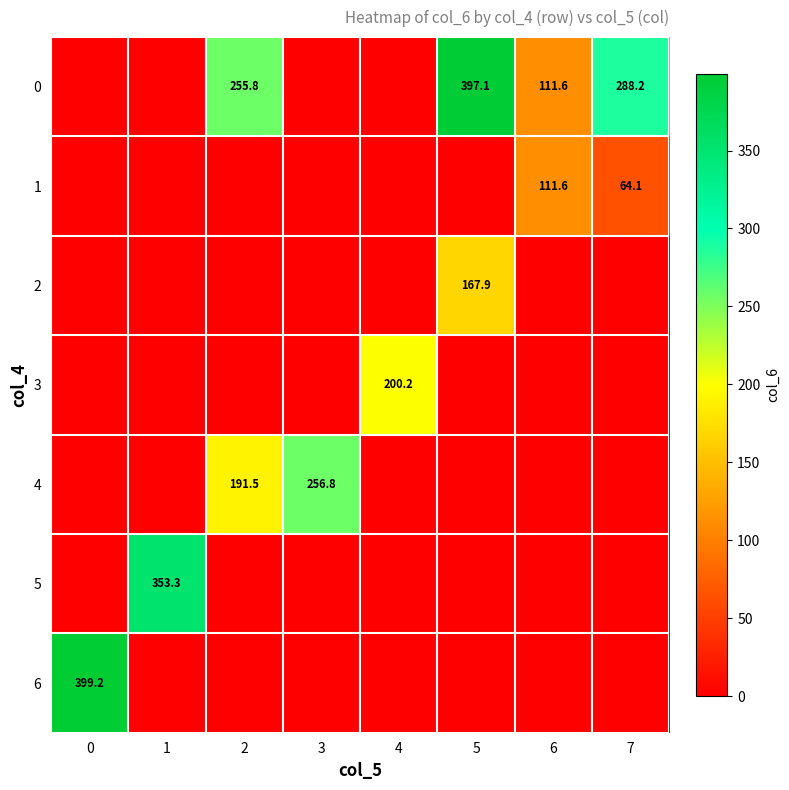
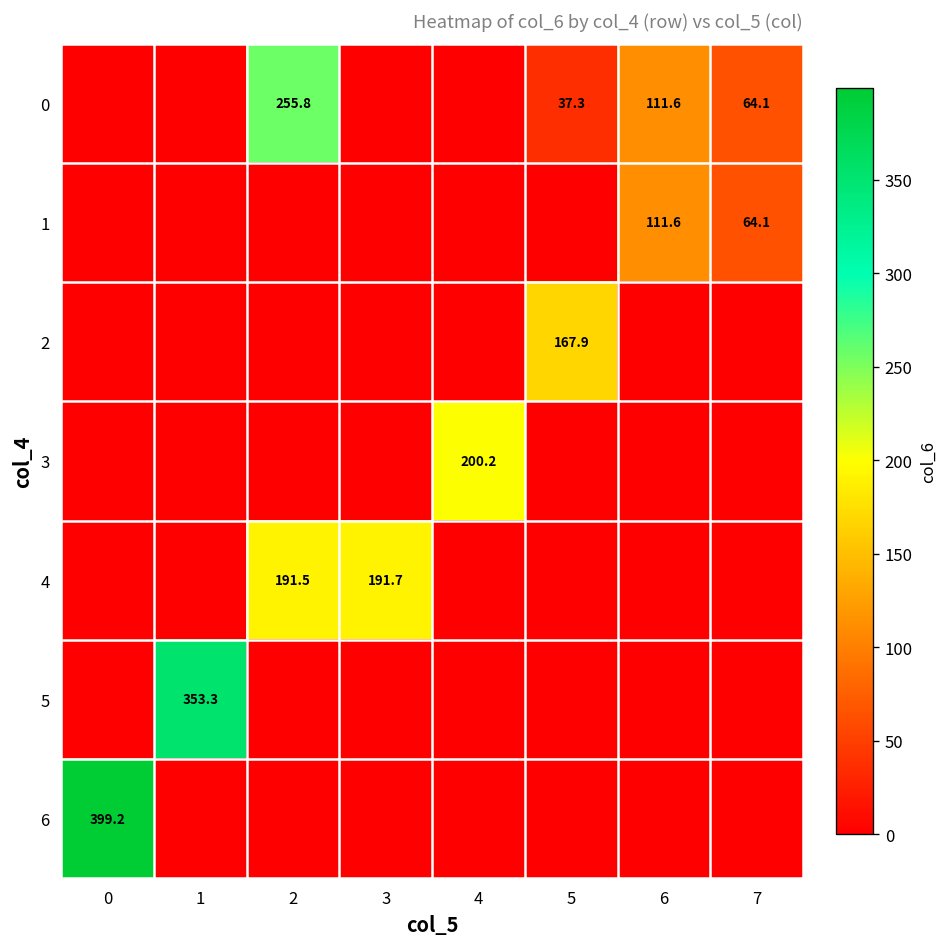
0, 5: 397.1 -> 37.3
0, 7: 288.2 -> 64.1
4, 3: 256.8 -> 191.7
